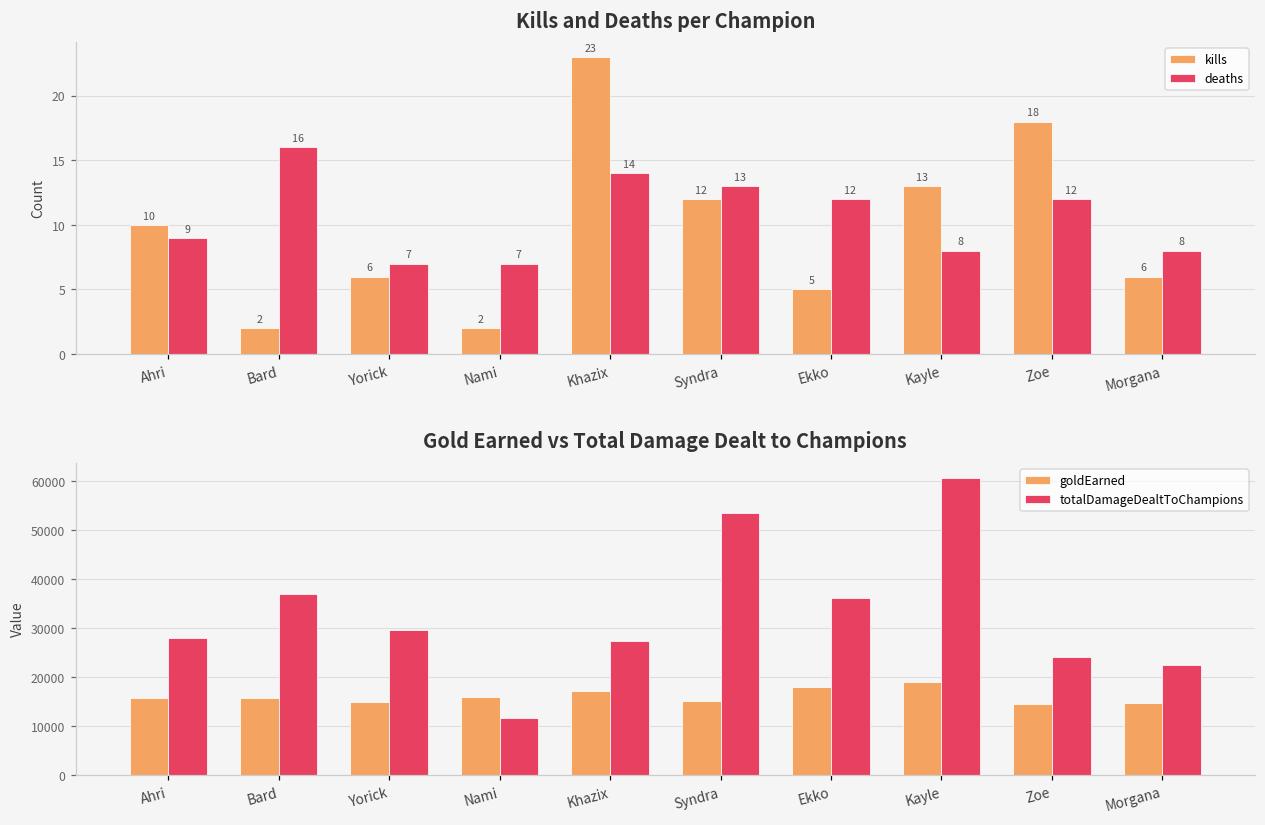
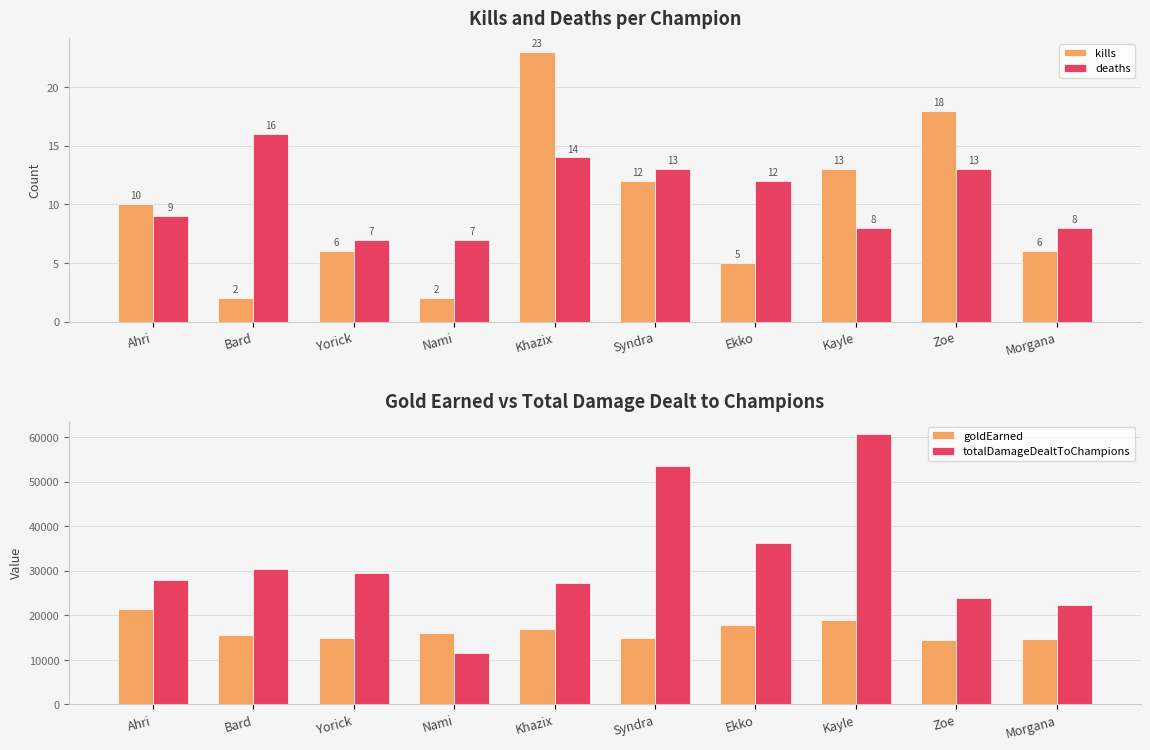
Kills and Deaths per Champion, deaths, Zoe: 12 -> 13
Gold Earned vs Total Damage Dealt to Champions, goldEarned, Ahri: 16000 -> 21000
Gold Earned vs Total Damage Dealt to Champions, totalDamageDealtToChampions, Bard: 37000 -> 31000
